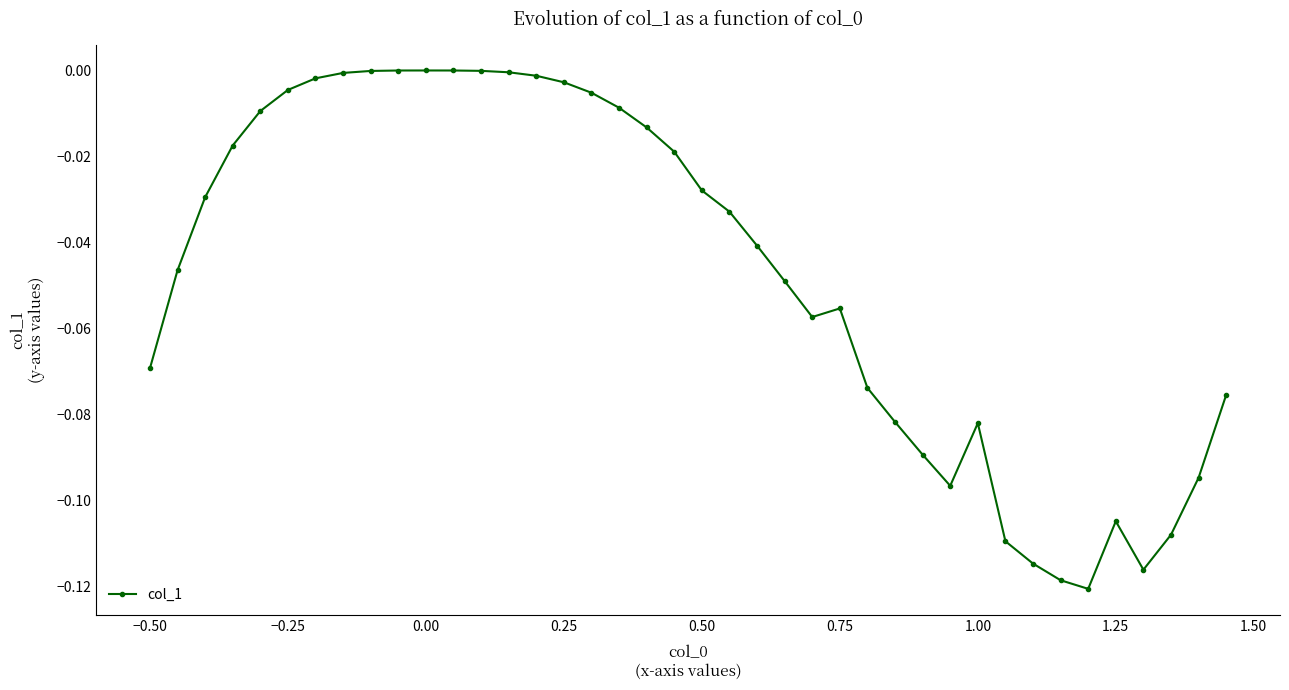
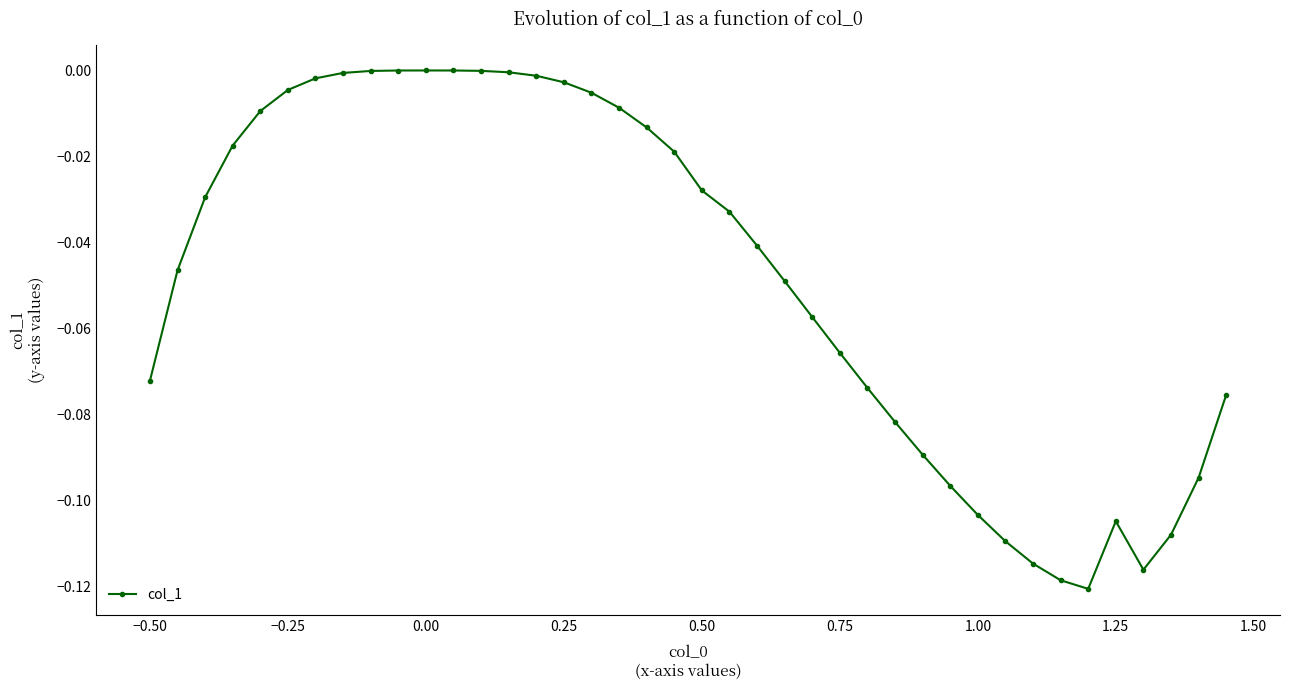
−0.50: -0.069 -> -0.072
0.75: -0.055 -> -0.066
1.00: -0.082 -> -0.103
